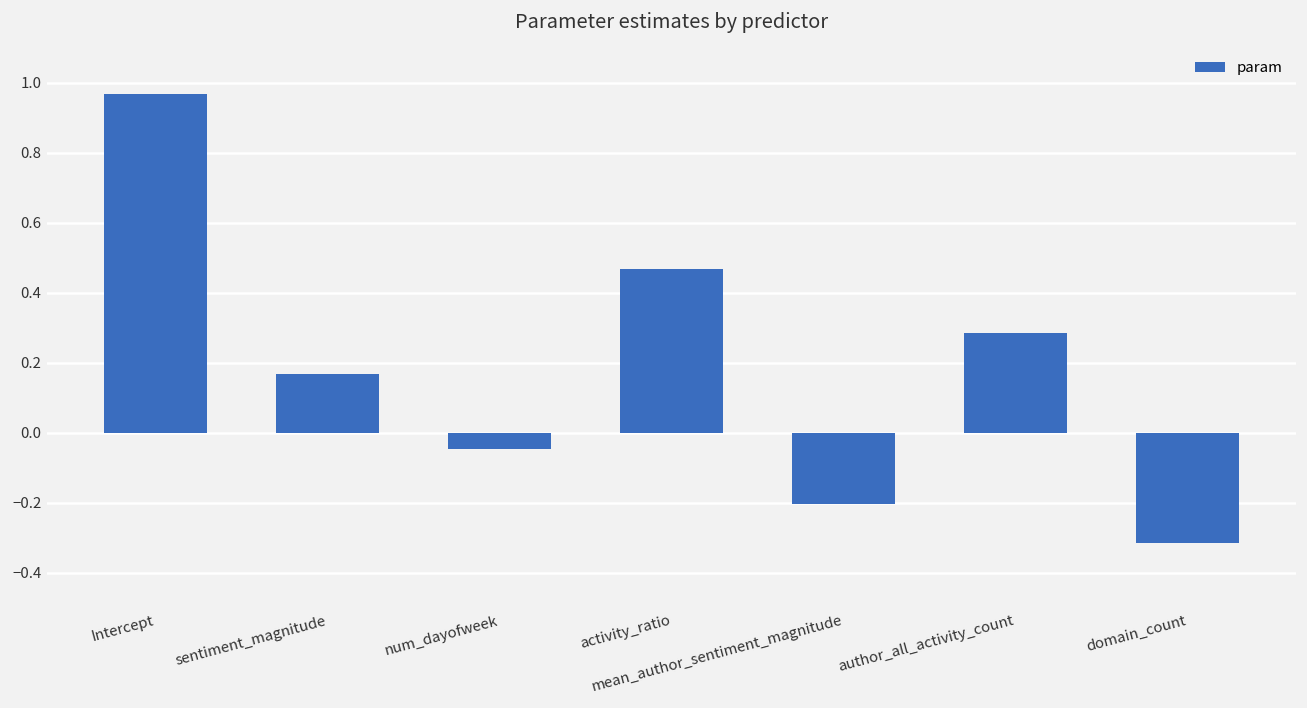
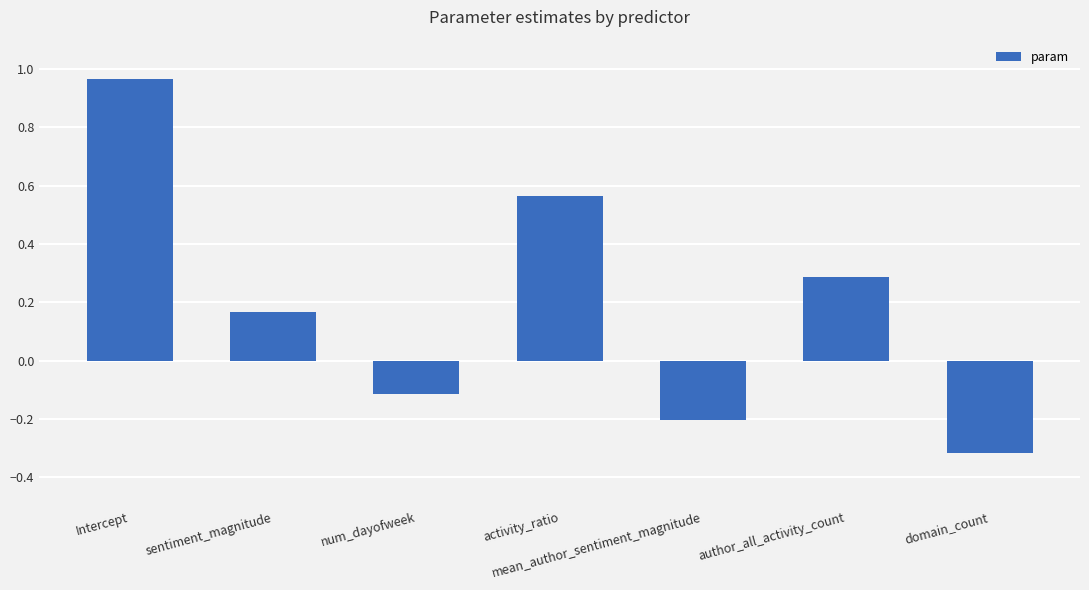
num_dayofweek: -0.05 -> -0.12
activity_ratio: 0.47 -> 0.56
